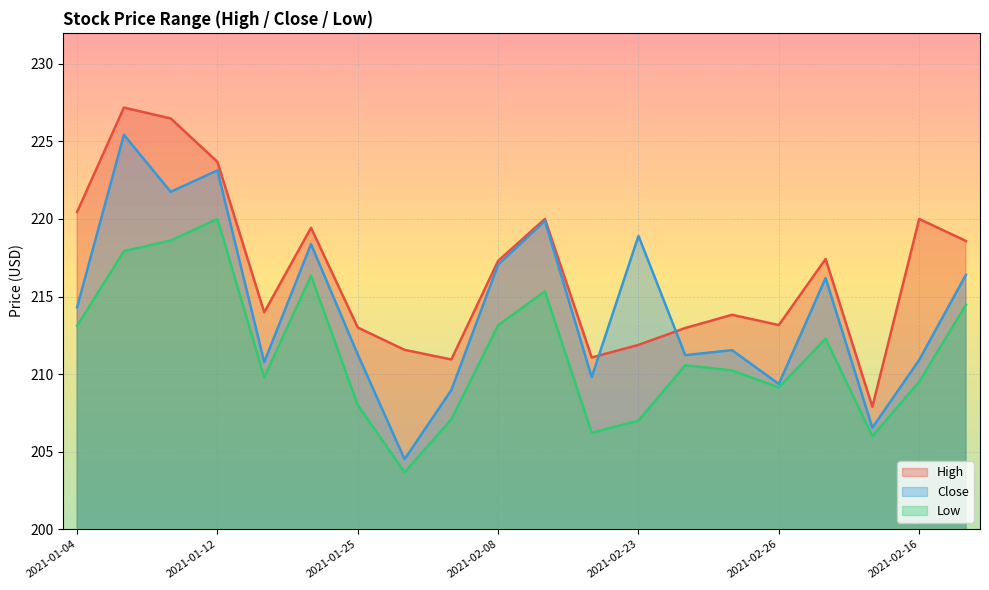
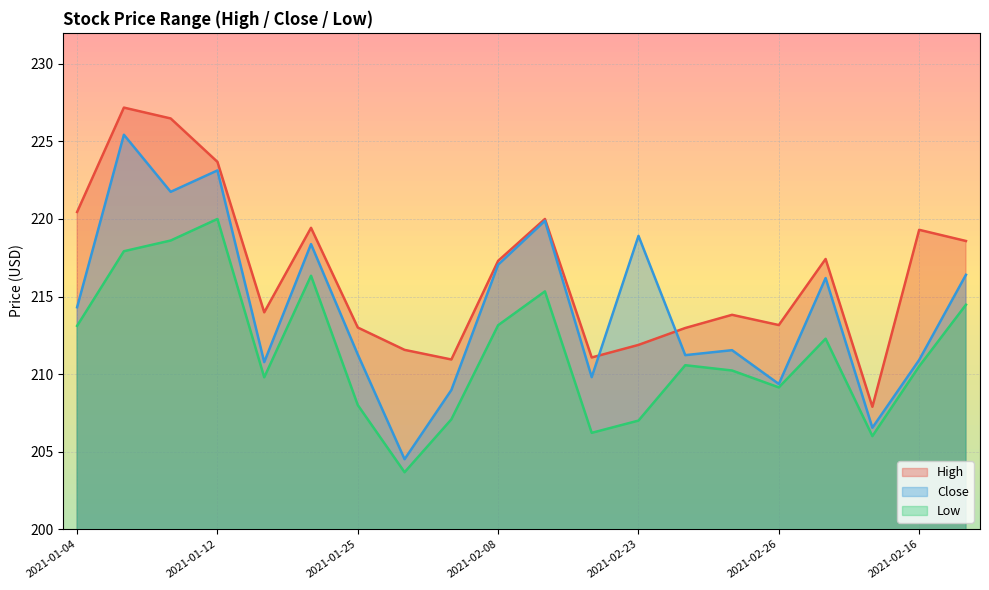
High, 2021-02-16: 220.0 -> 219.3
Low, 2021-02-16: 209.5 -> 210.5
